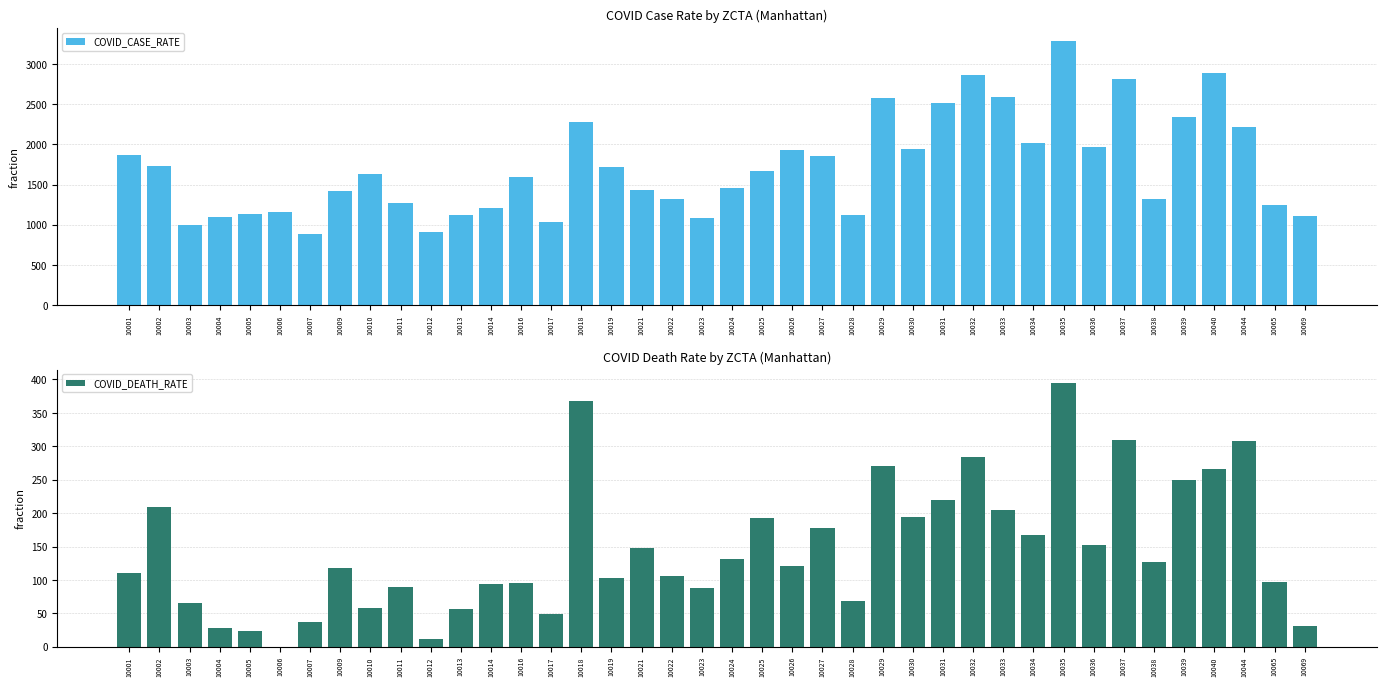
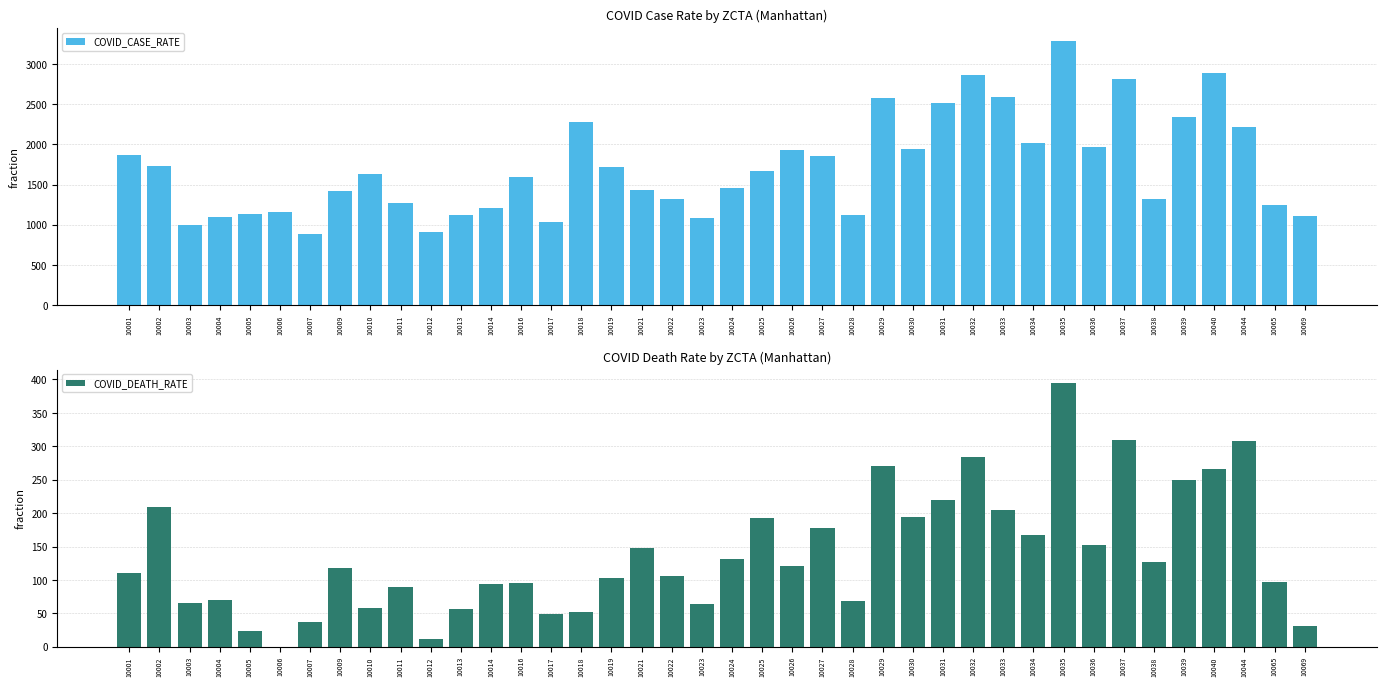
COVID Death Rate by ZCTA (Manhattan), 10004: 30 -> 70
COVID Death Rate by ZCTA (Manhattan), 10018: 370 -> 50
COVID Death Rate by ZCTA (Manhattan), 10023: 90 -> 60
